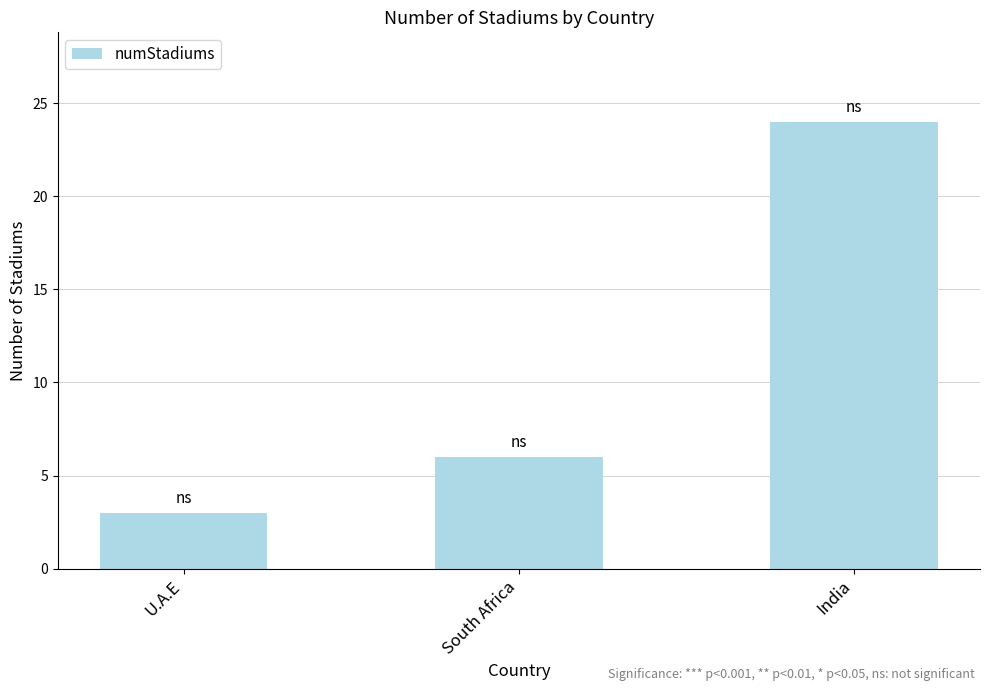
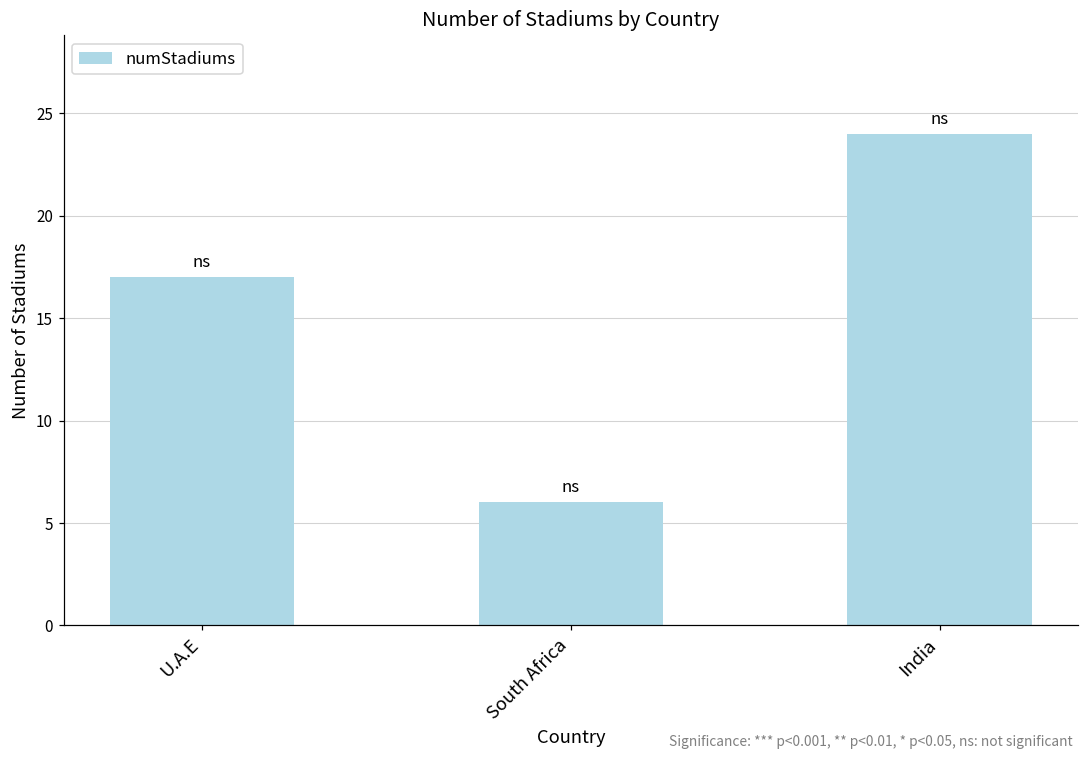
U.A.E: 3 -> 17
